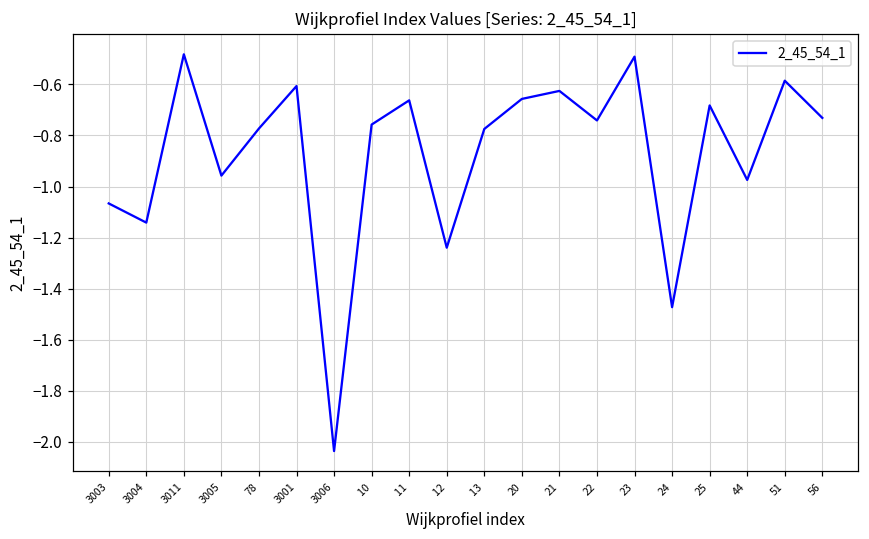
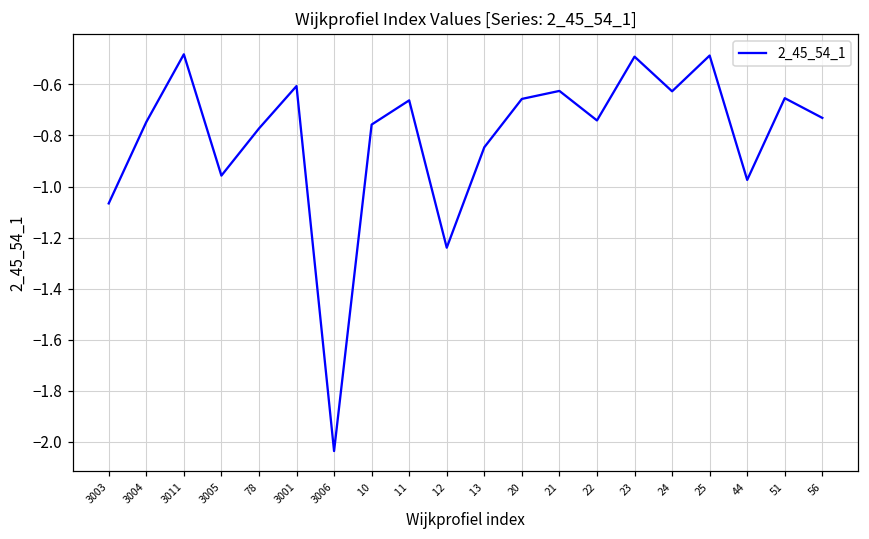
3004: -1.14 -> -0.75
13: -0.77 -> -0.85
24: -1.47 -> -0.63
25: -0.68 -> -0.49
51: -0.59 -> -0.65
